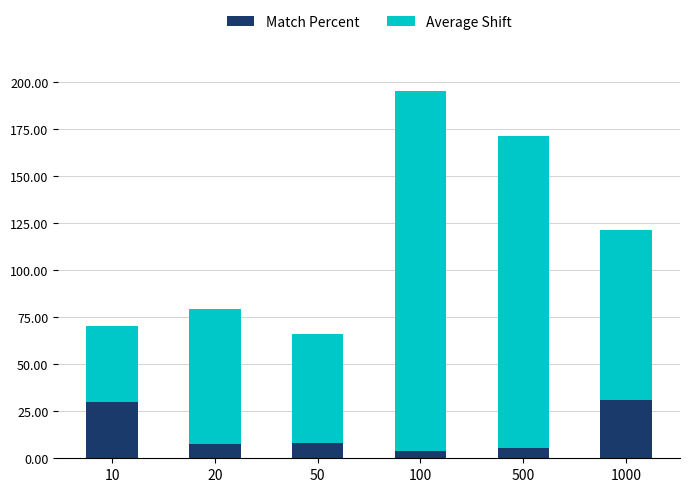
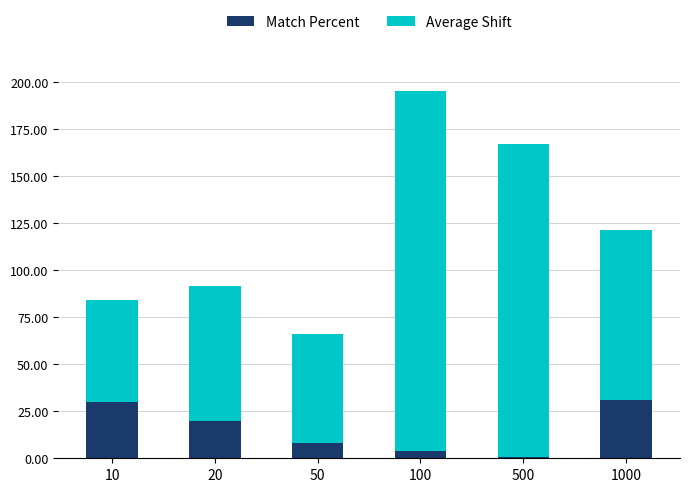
Average Shift, 10: 40 -> 54
Match Percent, 20: 8 -> 20
Match Percent, 500: 5 -> 1
